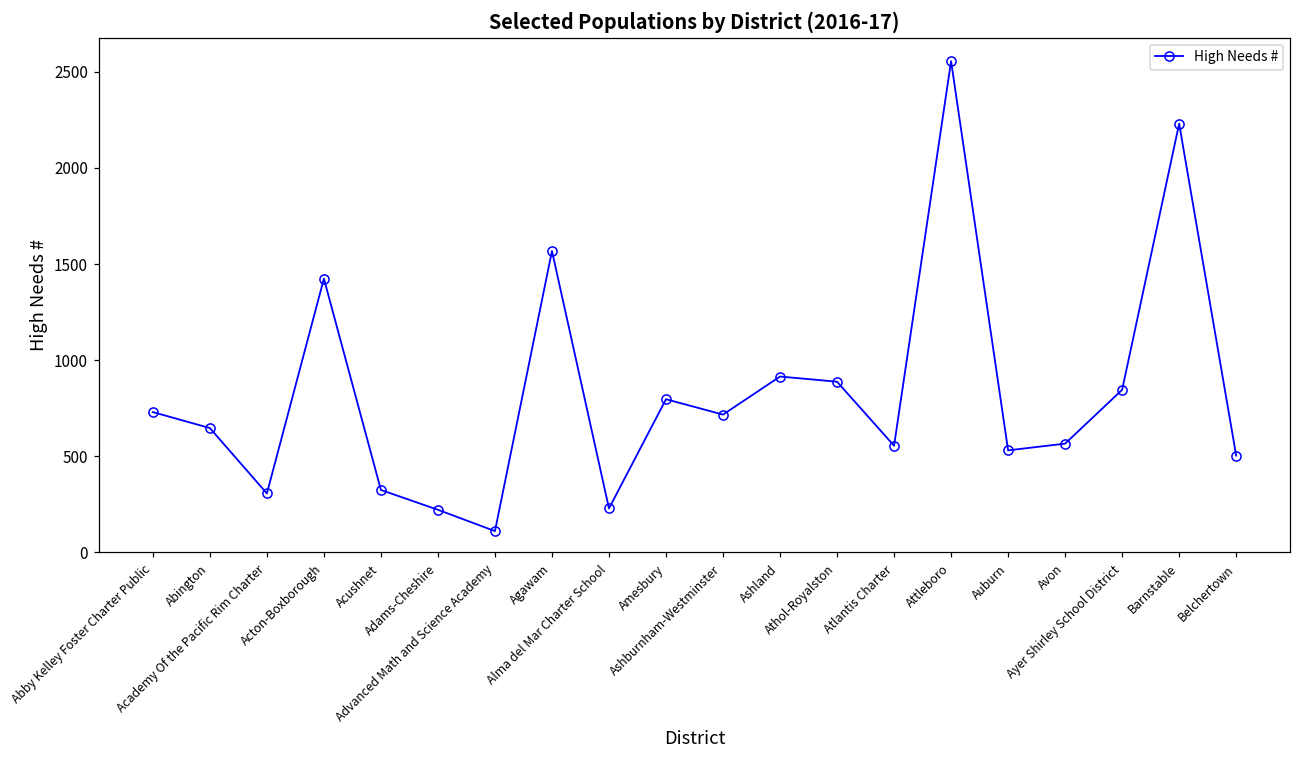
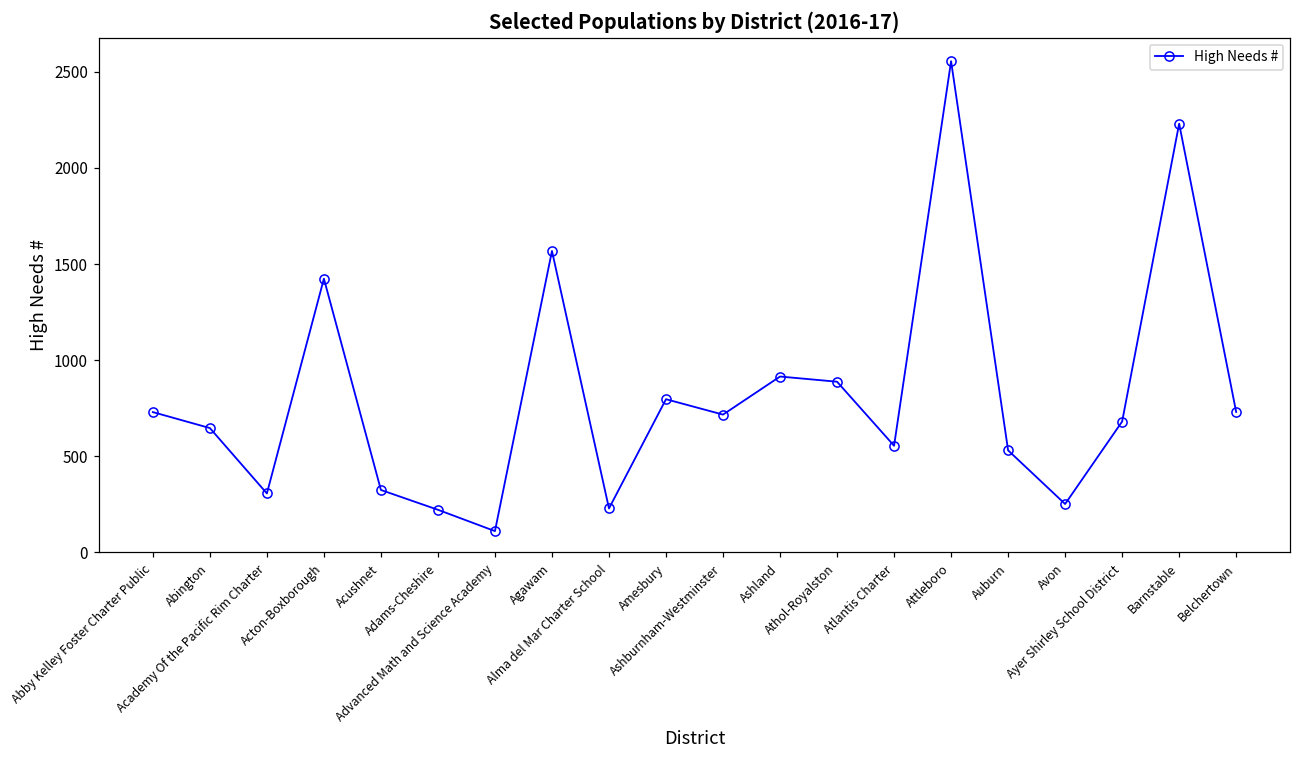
Avon: 570 -> 250
Ayer Shirley School District: 850 -> 680
Belchertown: 500 -> 730
